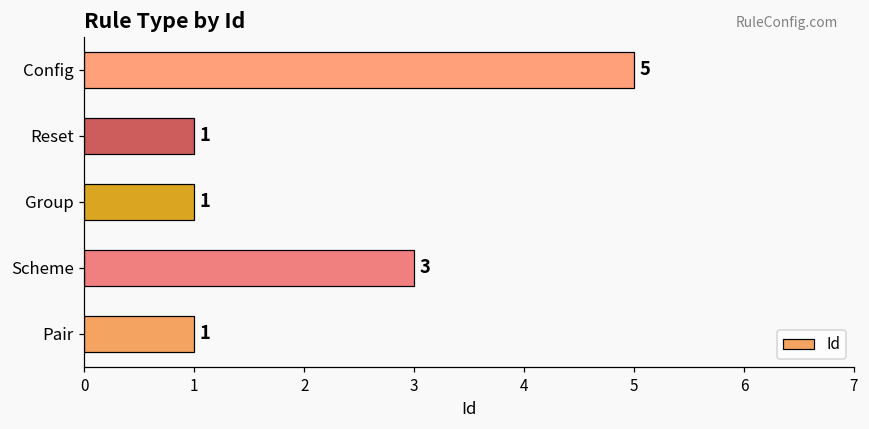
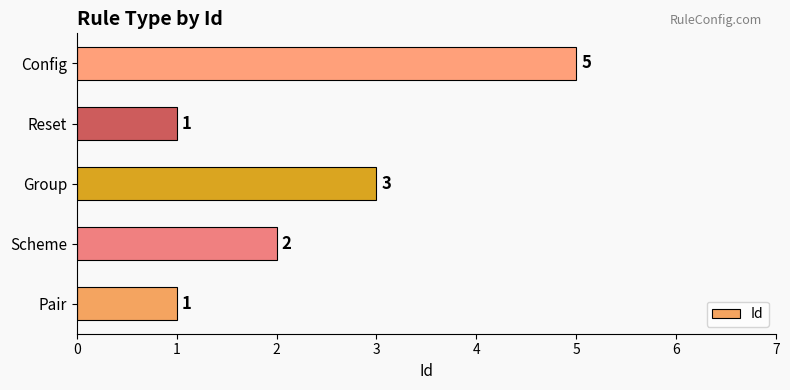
Group: 1 -> 3
Scheme: 3 -> 2
